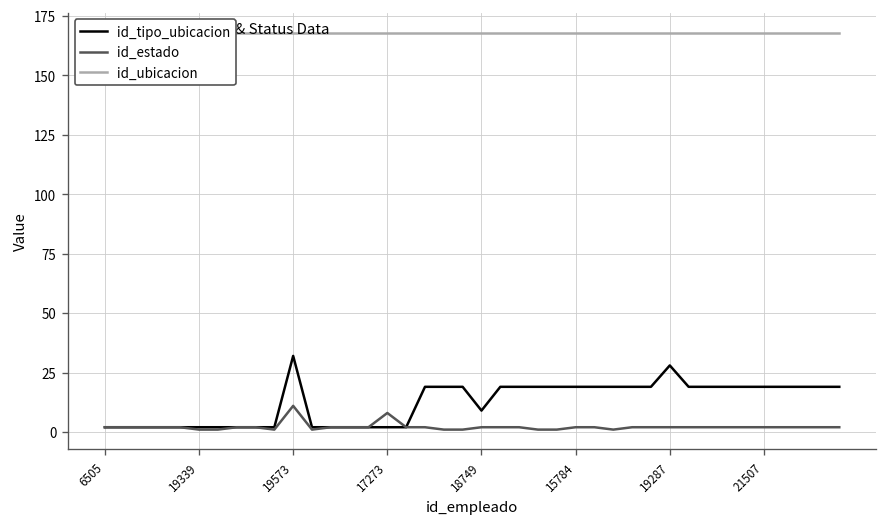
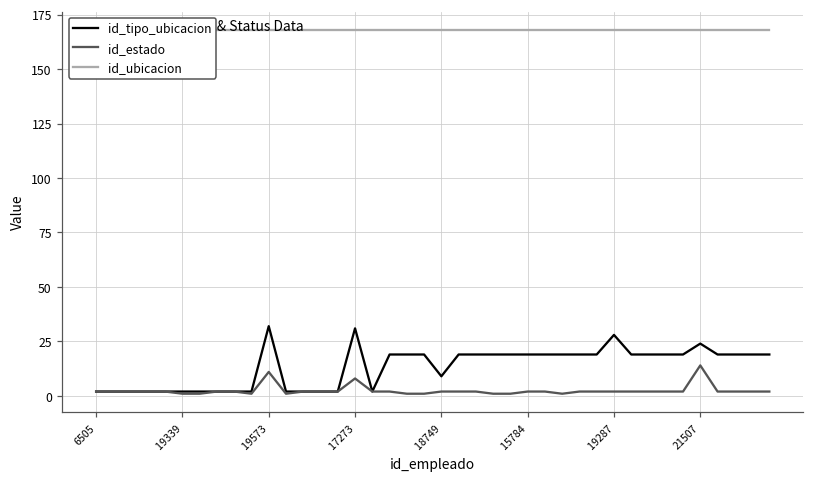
id_tipo_ubicacion, 17273: 2 -> 31
id_tipo_ubicacion, 21507: 19 -> 24
id_estado, 21507: 2 -> 14
